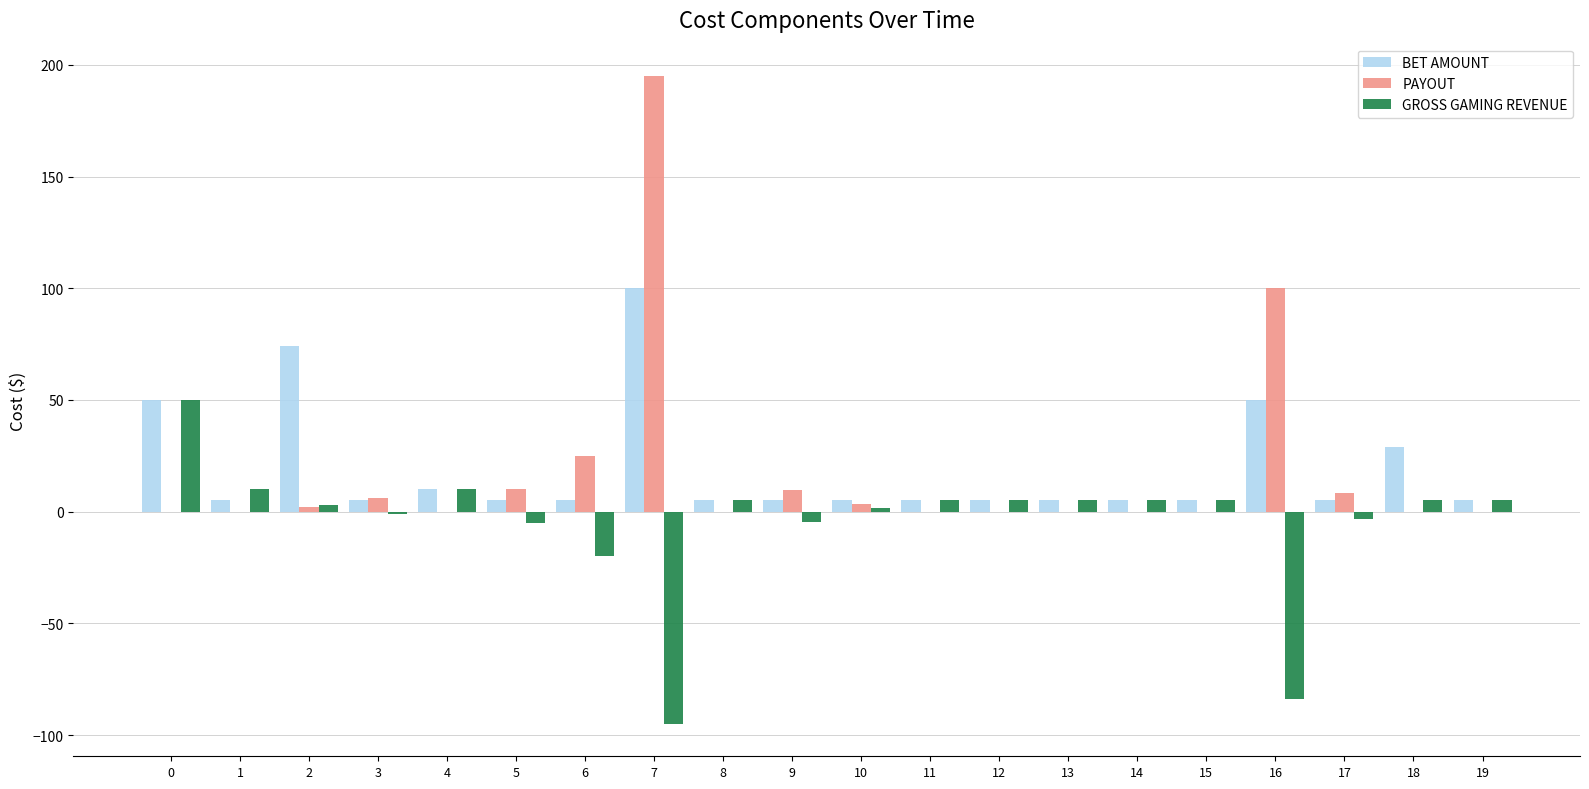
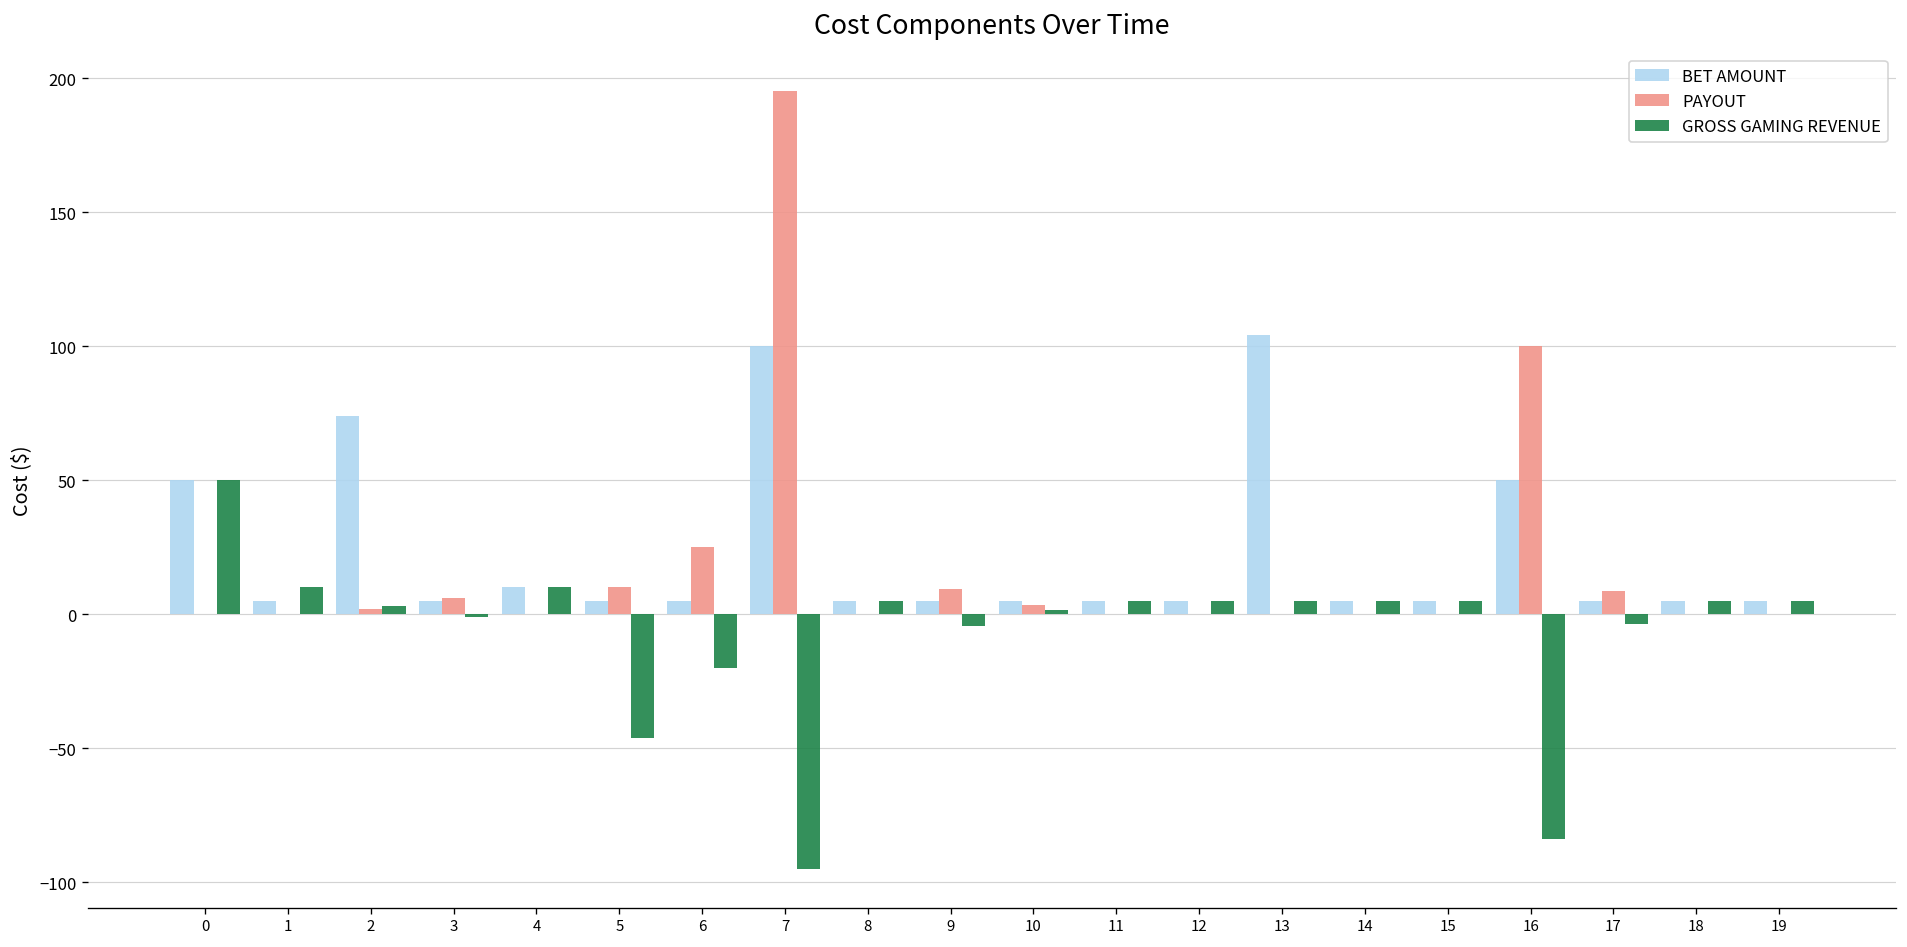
GROSS GAMING REVENUE, 5: -5 -> -46
BET AMOUNT, 13: 5 -> 104
BET AMOUNT, 18: 29 -> 5
